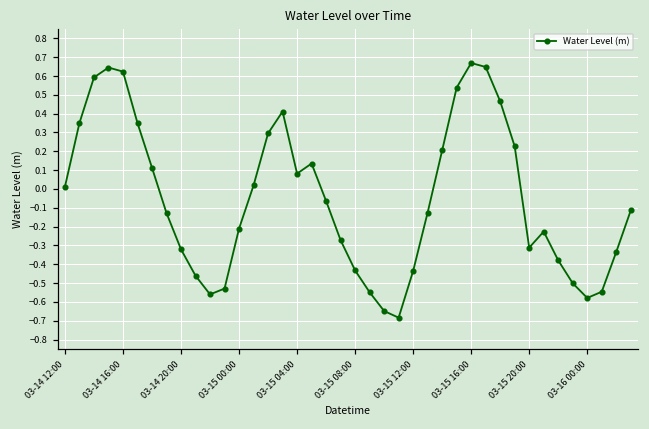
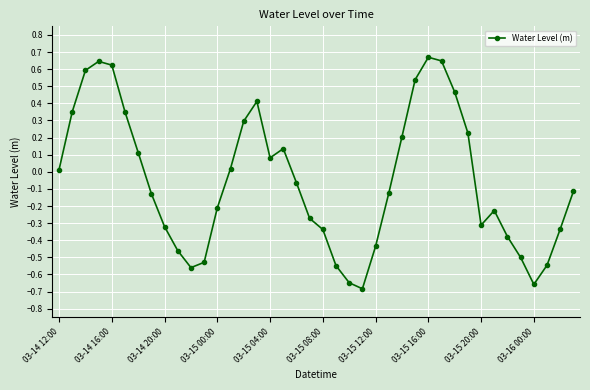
03-15 08:00: -0.43 -> -0.34
03-16 00:00: -0.58 -> -0.66
